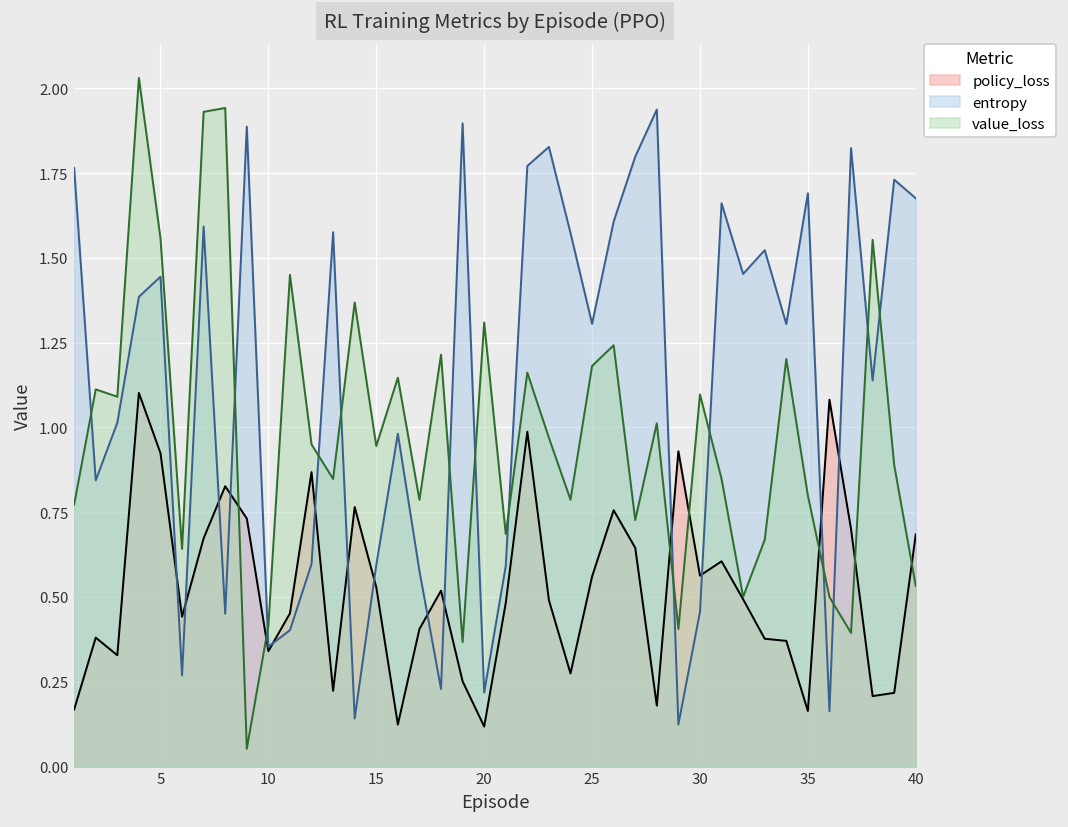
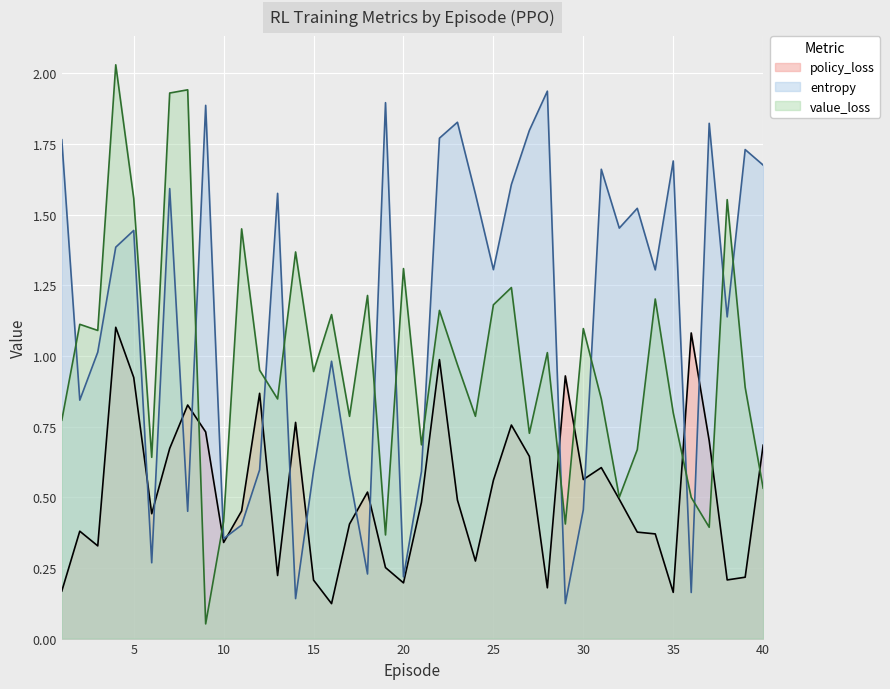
policy_loss, 15: 0.53 -> 0.21
policy_loss, 20: 0.12 -> 0.20
